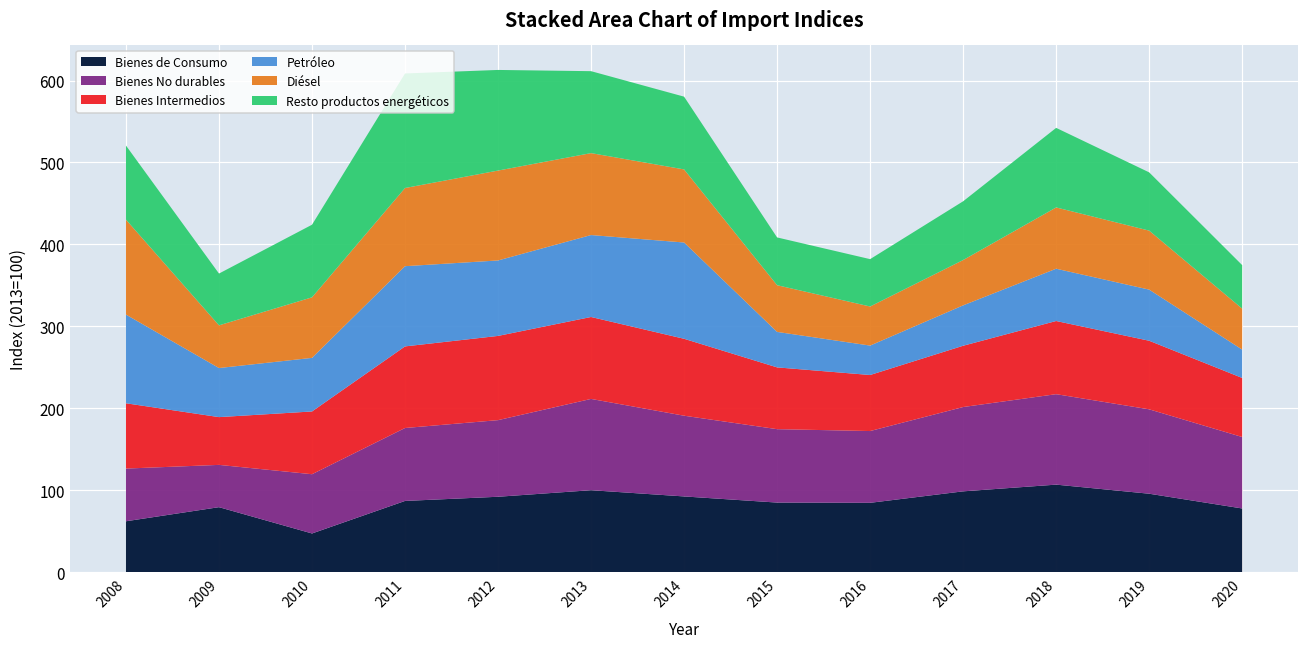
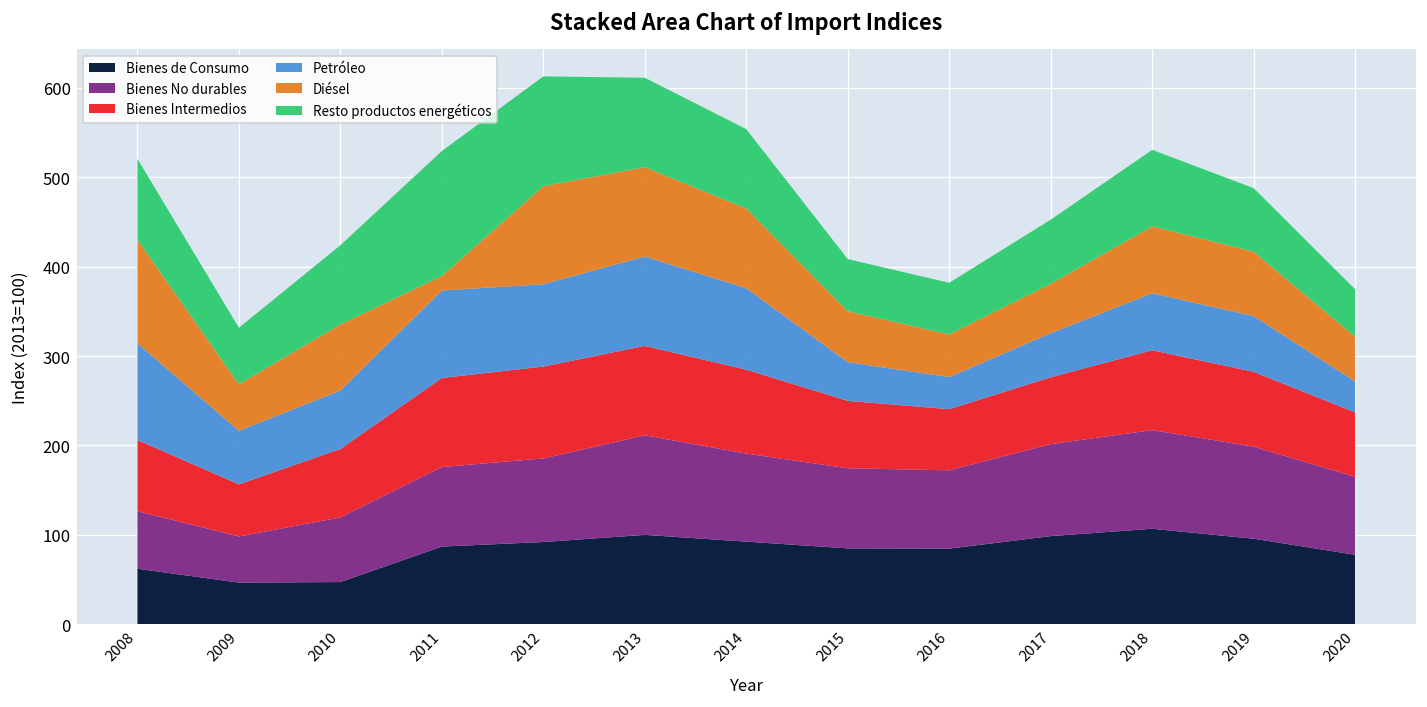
Bienes de Consumo, 2009: 80 -> 50
Diésel, 2011: 100 -> 20
Petróleo, 2014: 120 -> 90
Resto productos energéticos, 2018: 100 -> 90
